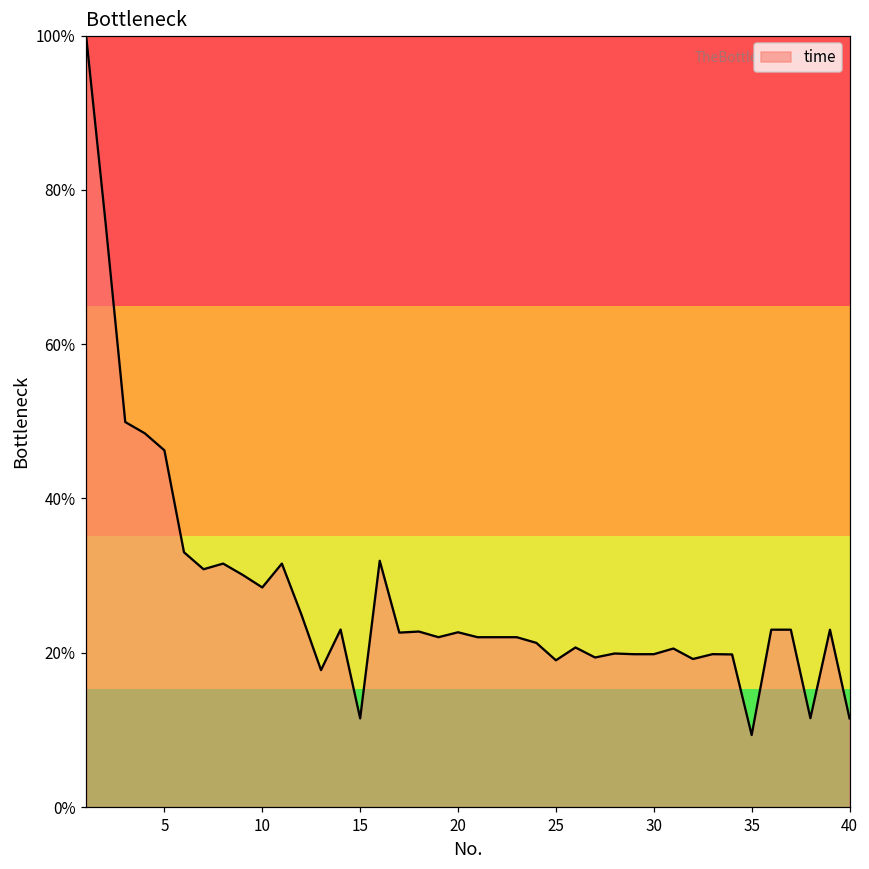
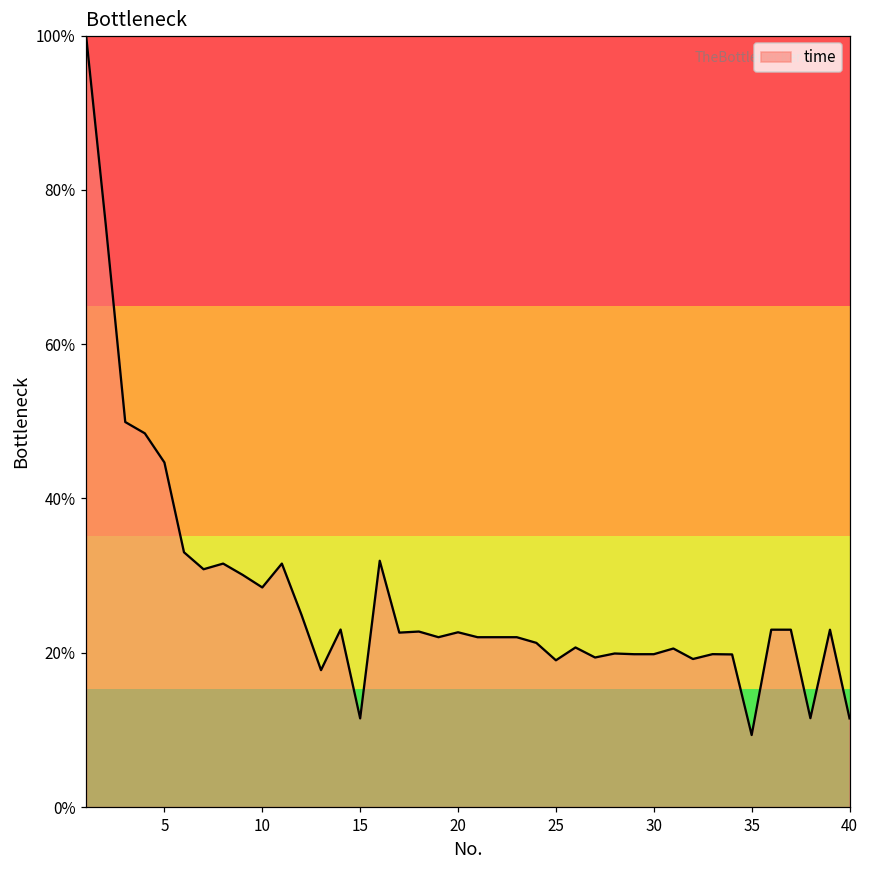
5: 46% -> 45%
